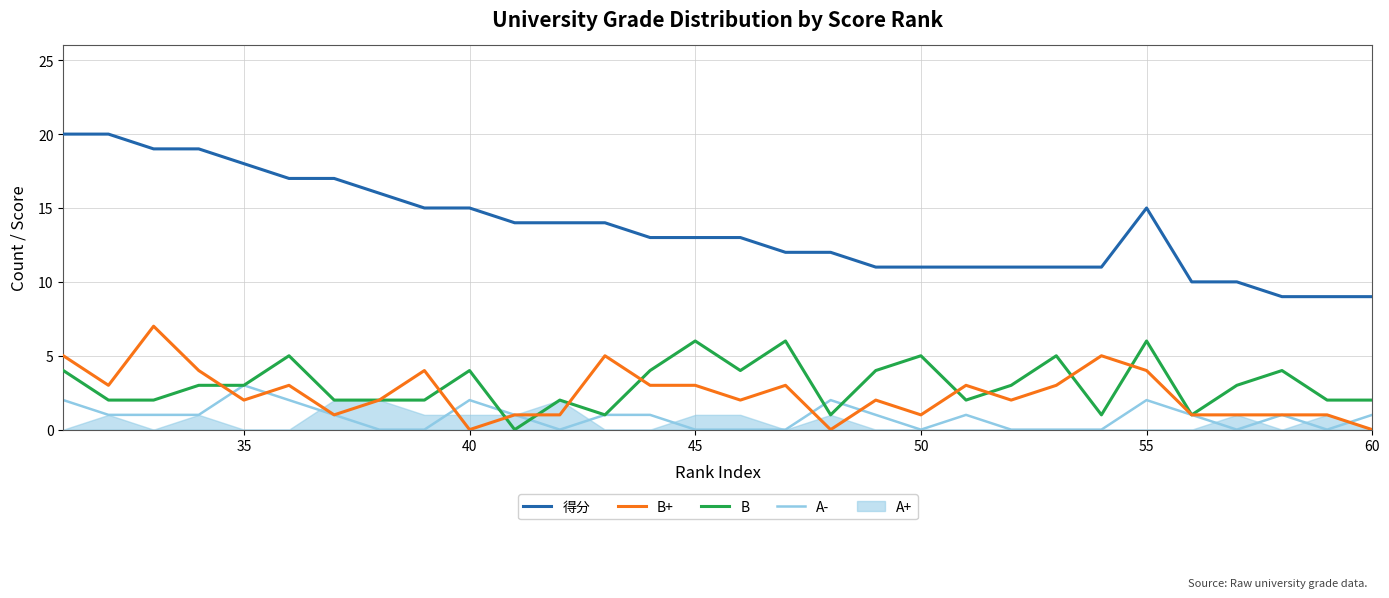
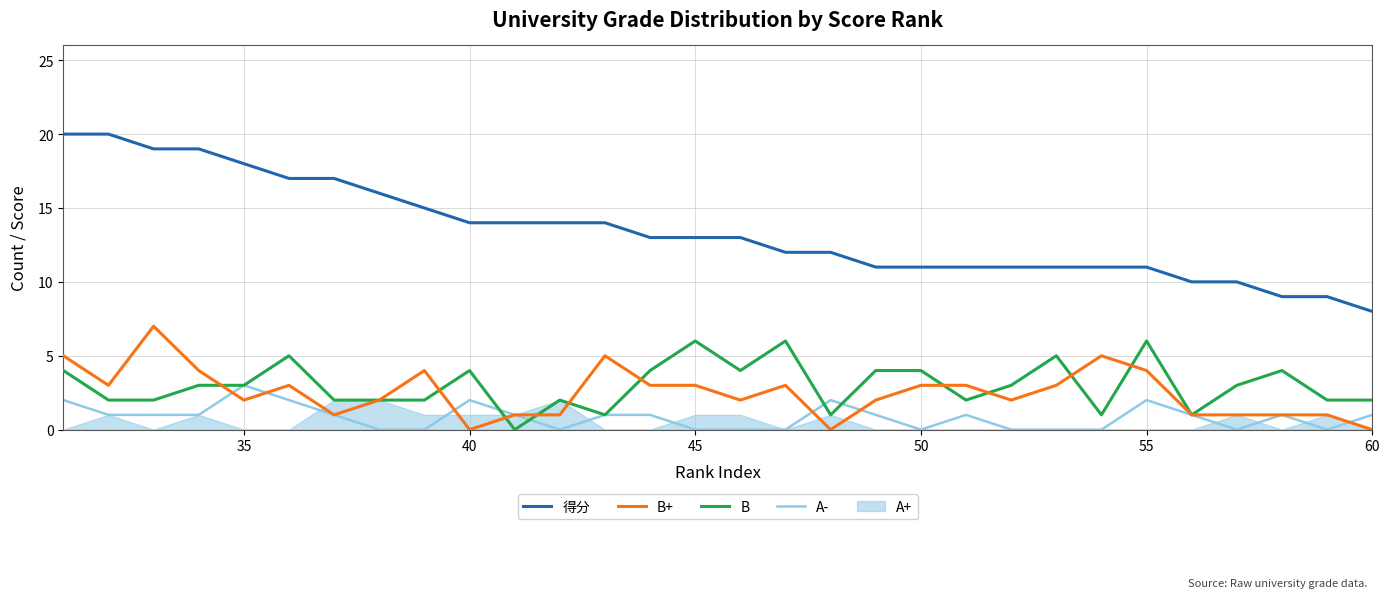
得分, 40: 15 -> 14
B+, 50: 1 -> 3
B, 50: 5 -> 4
得分, 55: 15 -> 11
得分, 60: 9 -> 8
